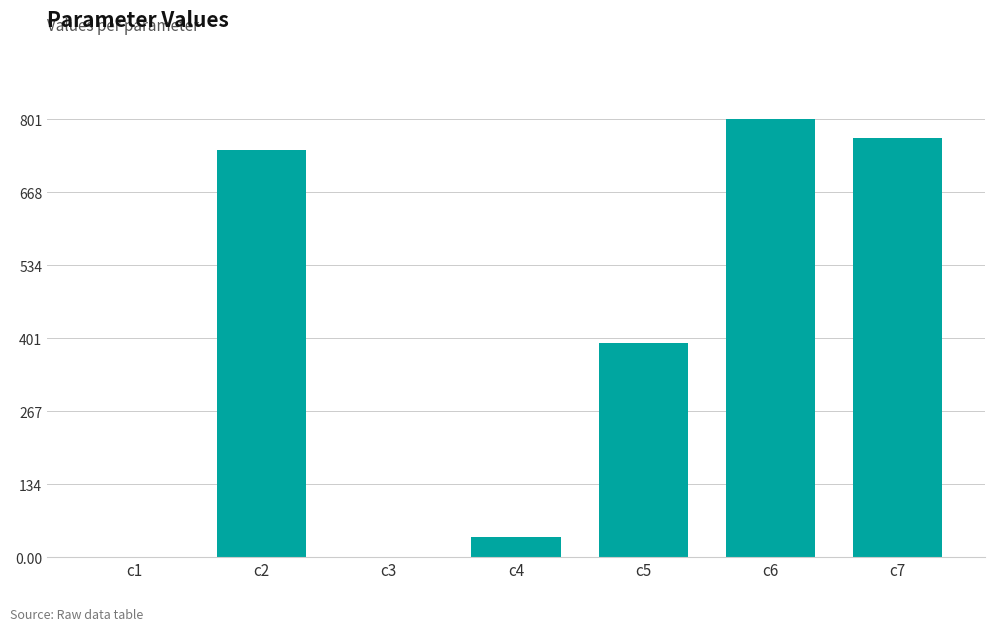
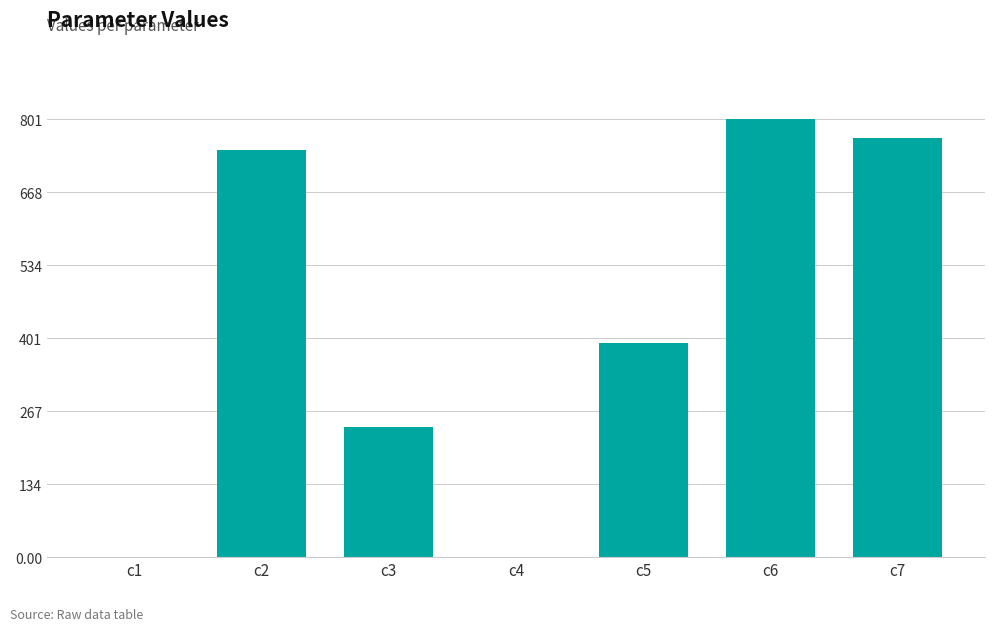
c3: 0 -> 240
c4: 40 -> 0
